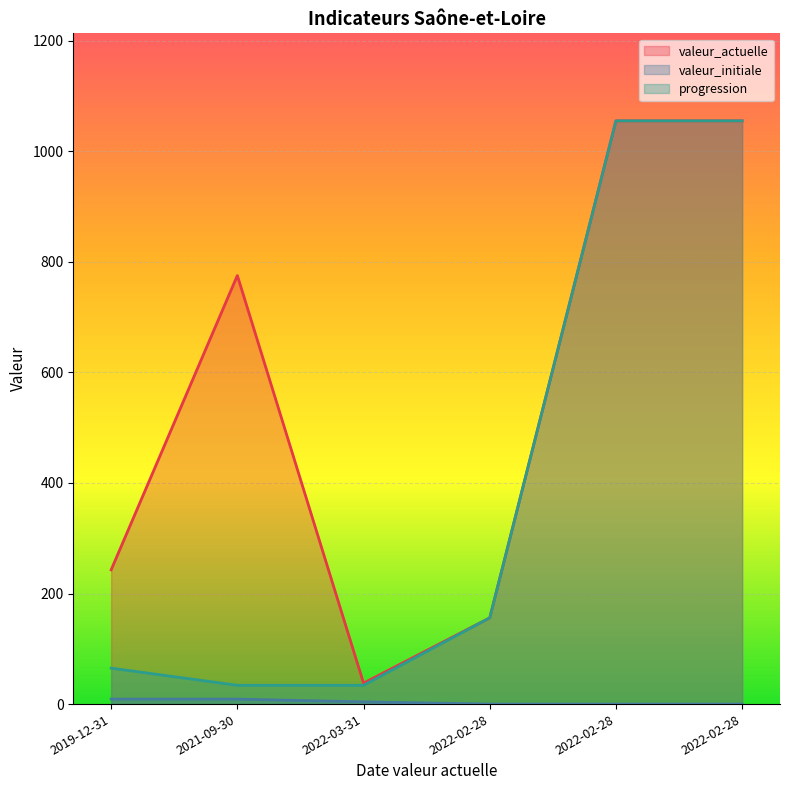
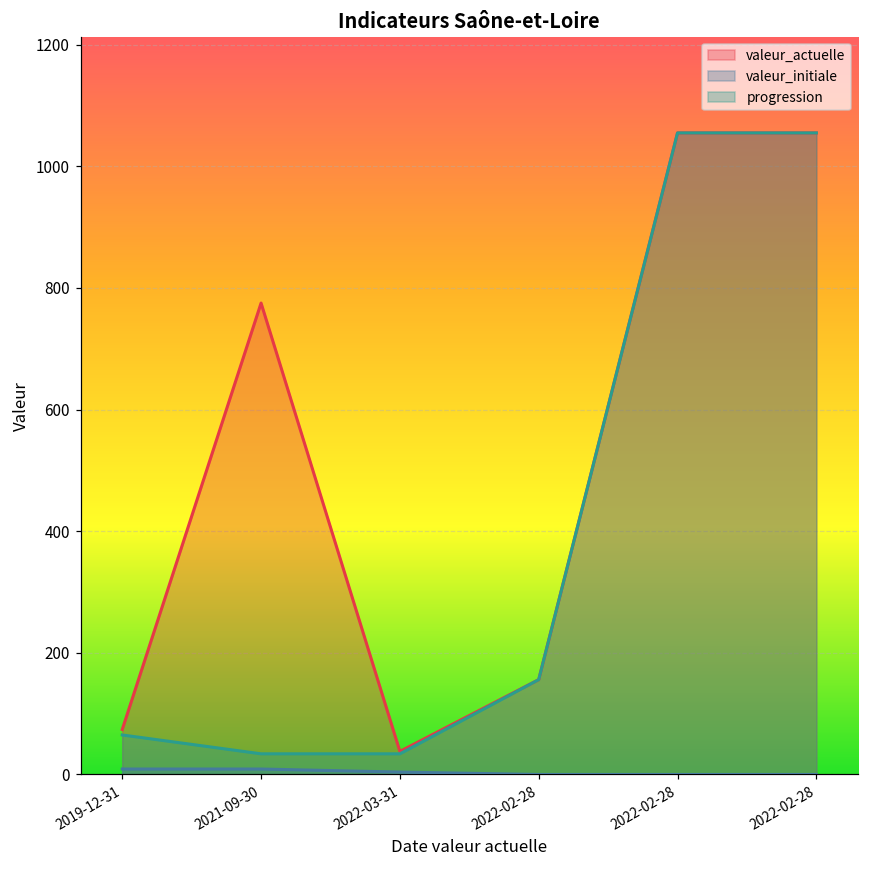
valeur_actuelle, 2019-12-31: 240 -> 70
